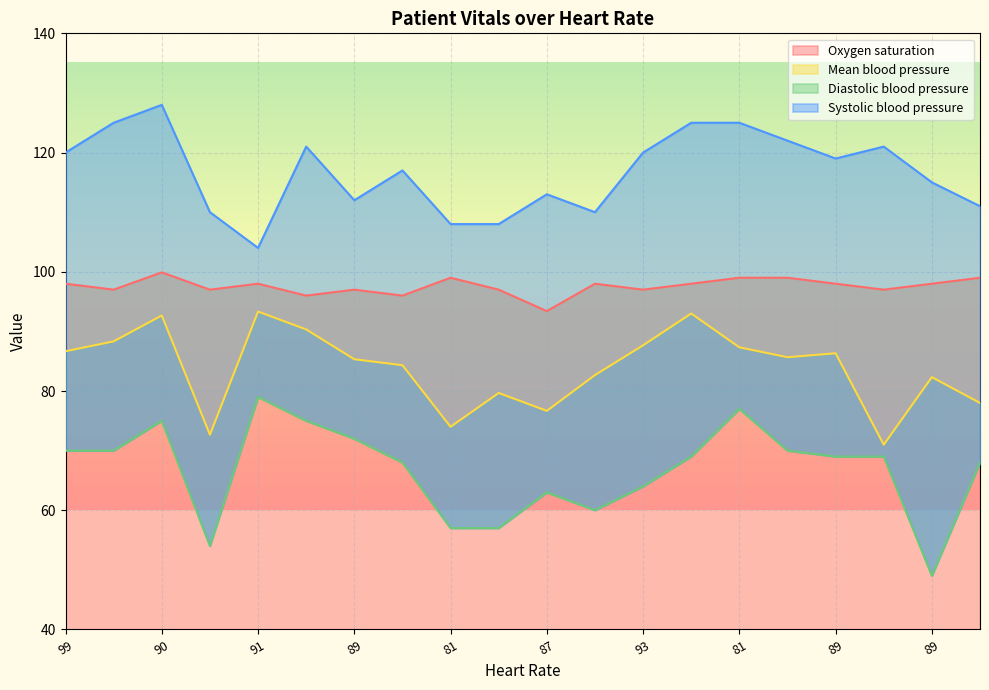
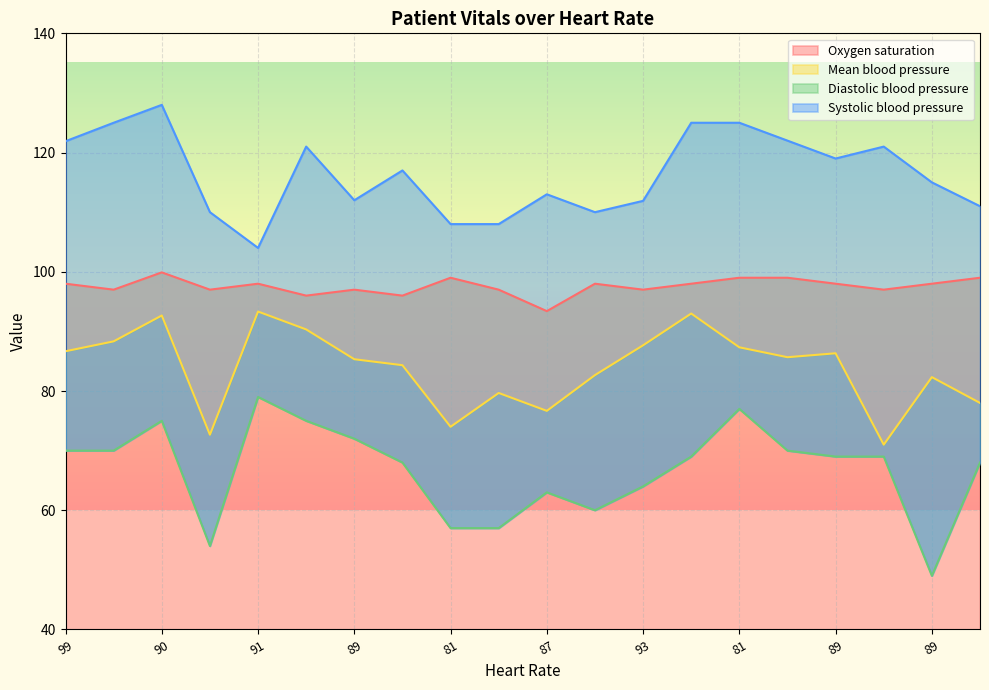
Systolic blood pressure, 99: 120 -> 122
Systolic blood pressure, 93: 120 -> 112
